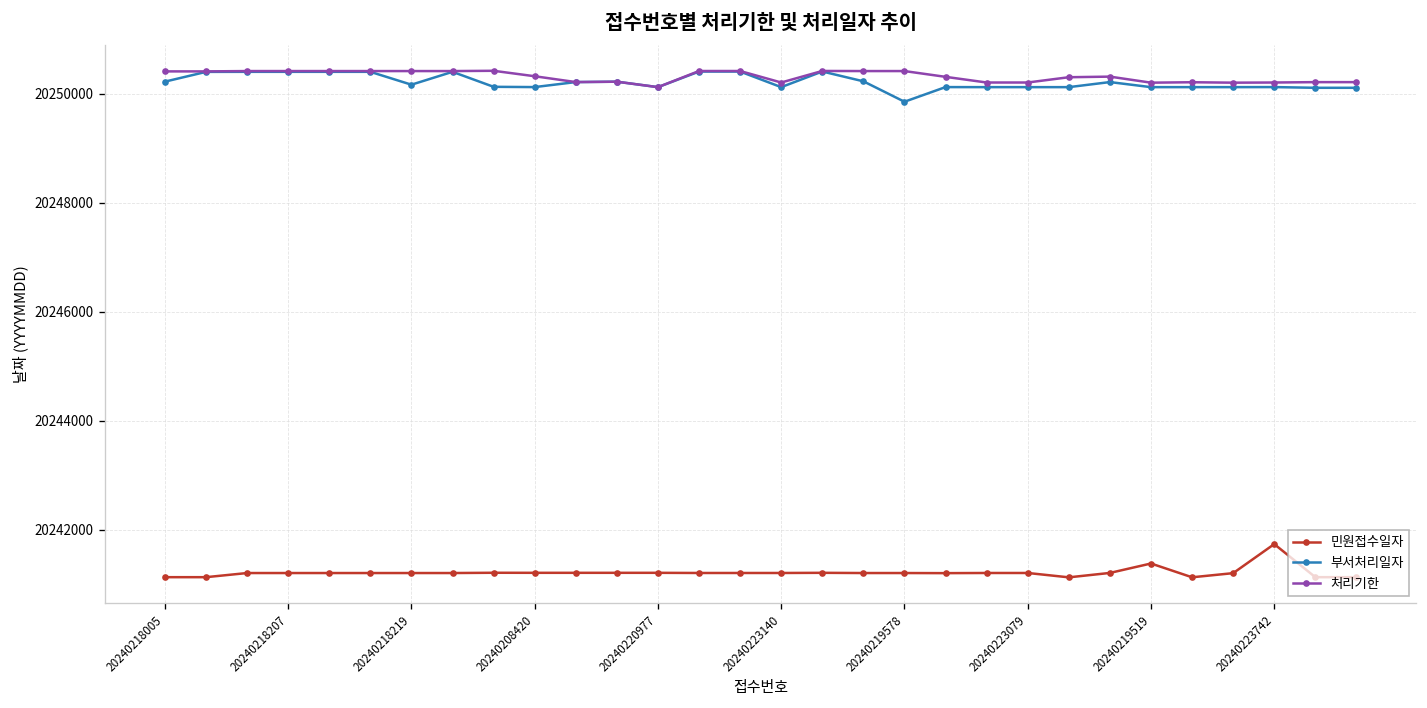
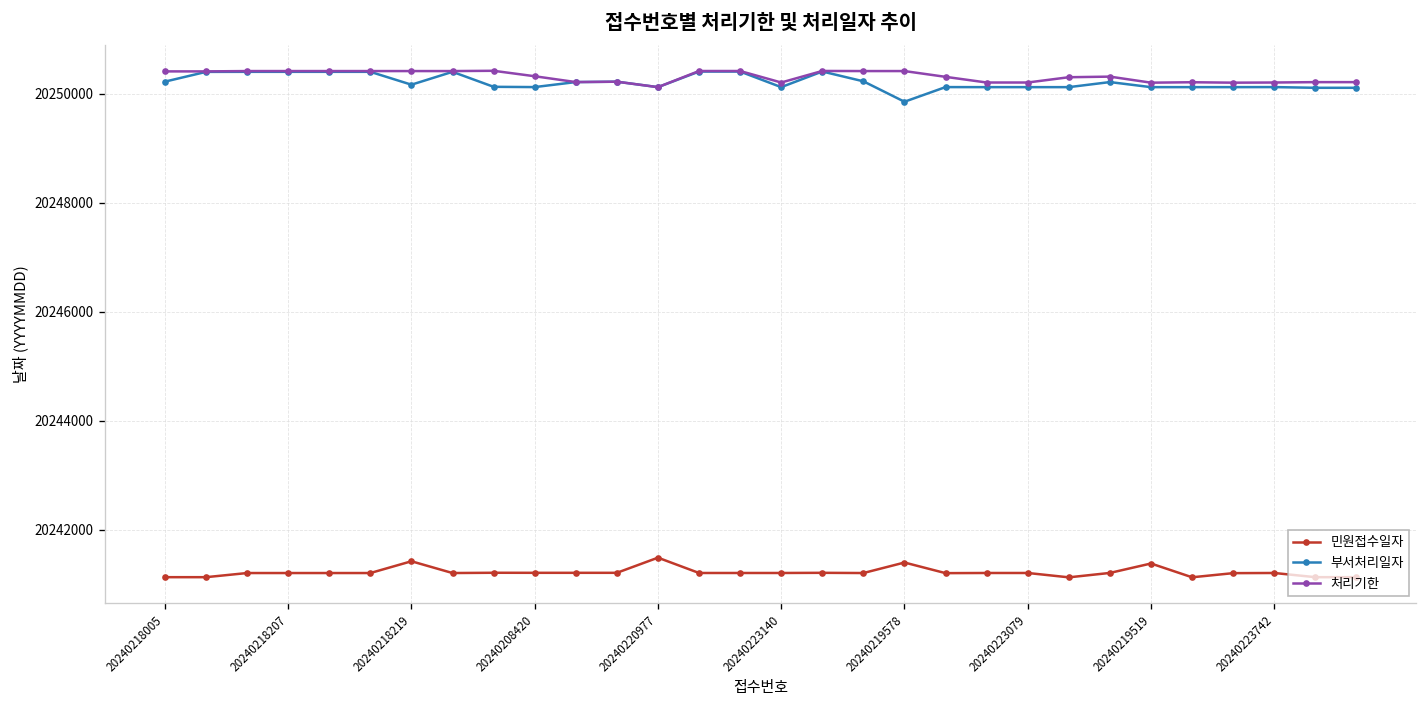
민원접수일자, 20240218219: 20241200 -> 20241400
민원접수일자, 20240220977: 20241200 -> 20241500
민원접수일자, 20240219578: 20241200 -> 20241400
민원접수일자, 20240223742: 20241700 -> 20241200
